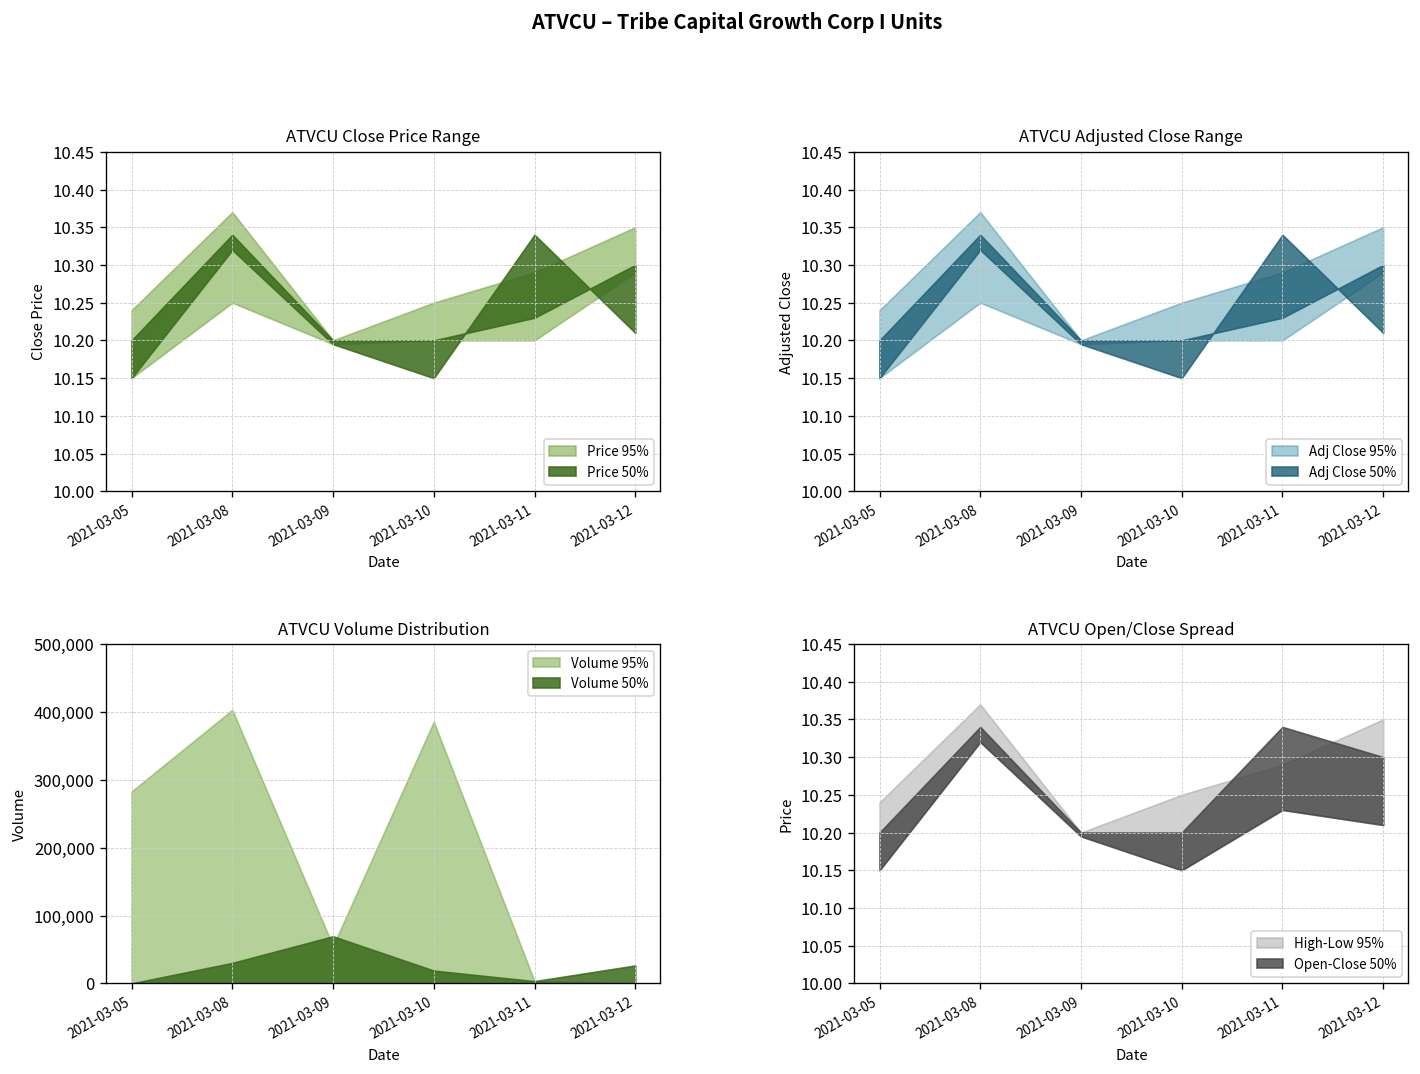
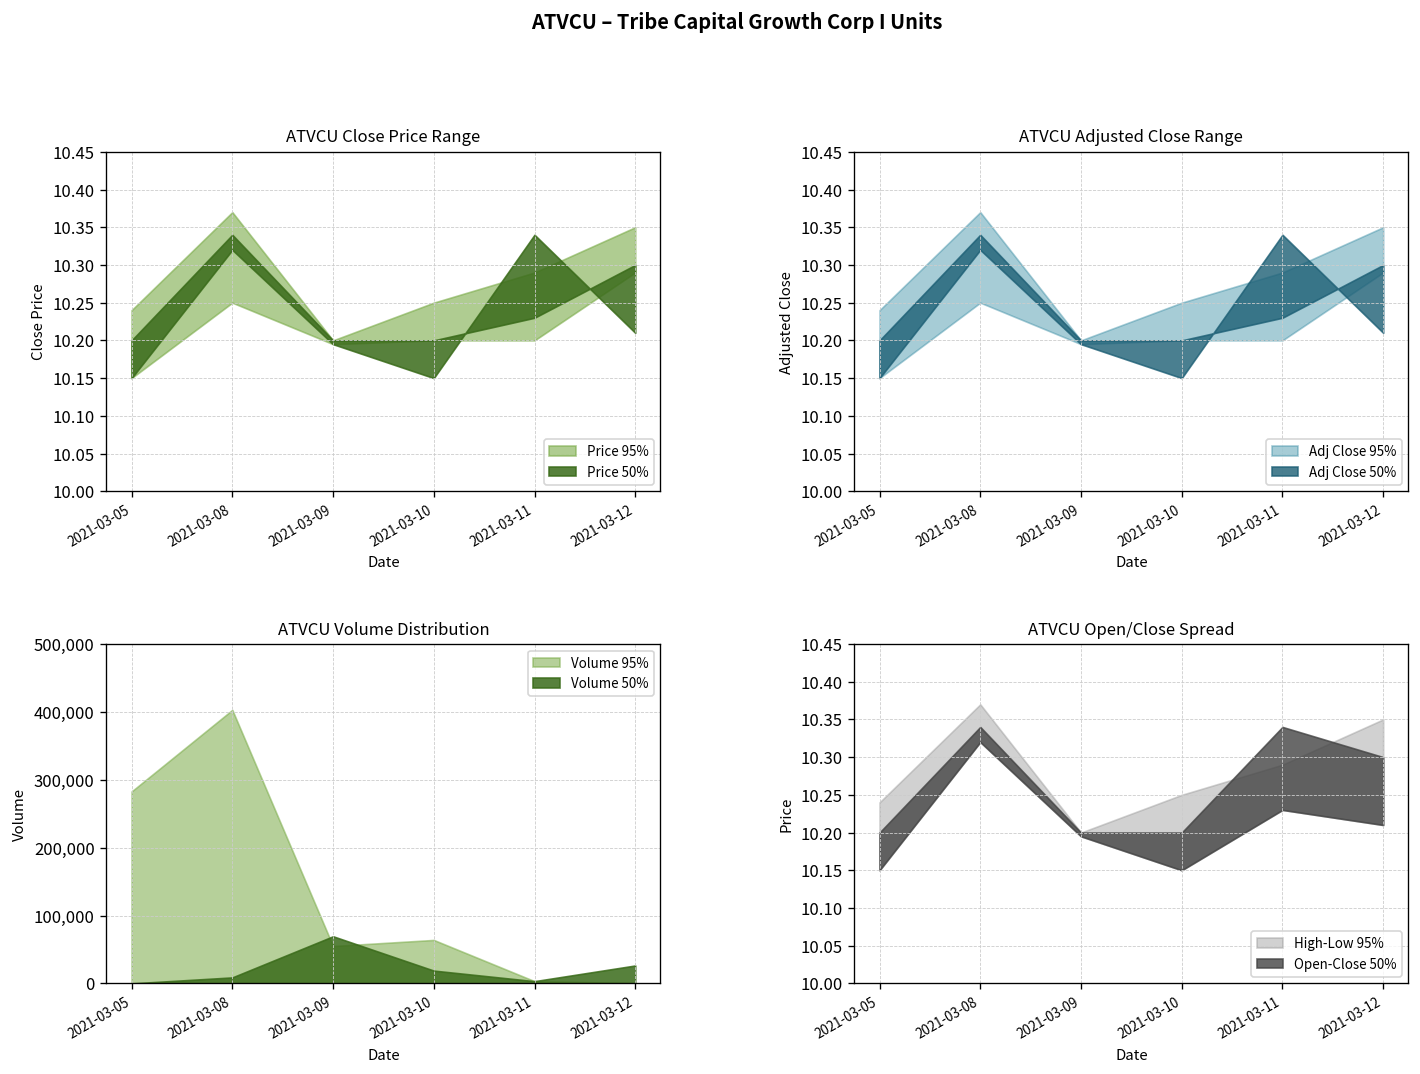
ATVCU Volume Distribution, Volume 50%, 2021-03-08: 30,000 -> 10,000
ATVCU Volume Distribution, Volume 95%, 2021-03-10: 390,000 -> 60,000
